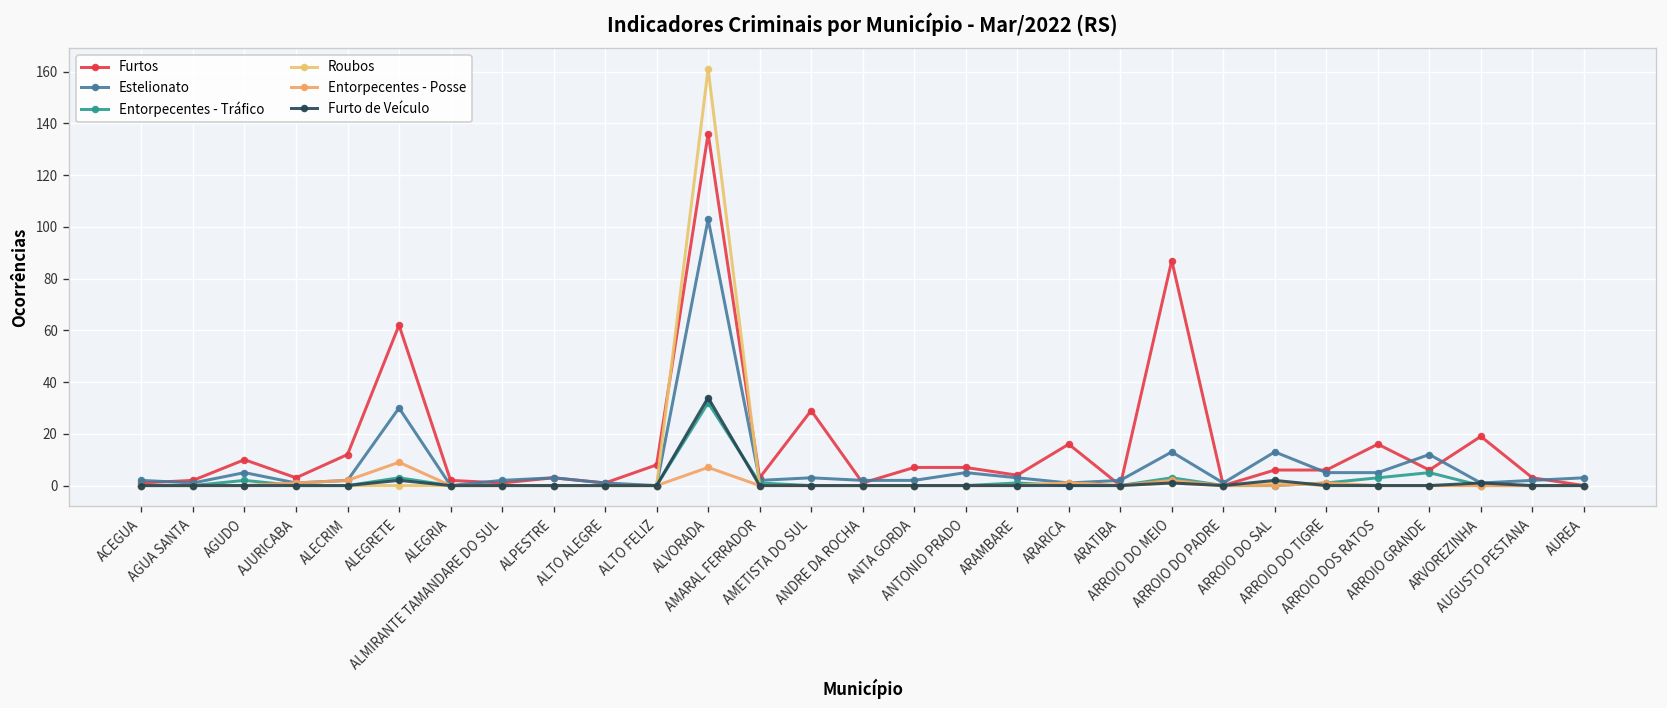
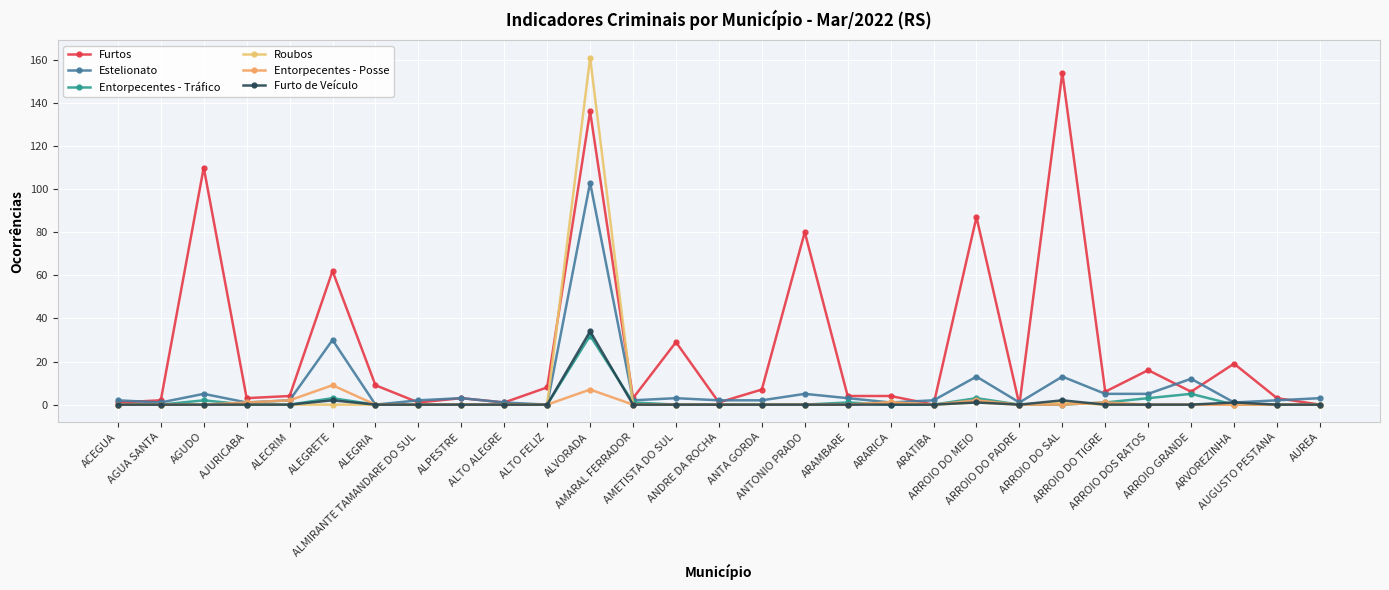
Furtos, AGUDO: 10 -> 110
Furtos, ALECRIM: 12 -> 4
Furtos, ALEGRIA: 2 -> 9
Furtos, ANTONIO PRADO: 7 -> 80
Furtos, ARARICA: 16 -> 4
Furtos, ARROIO DO SAL: 6 -> 154
